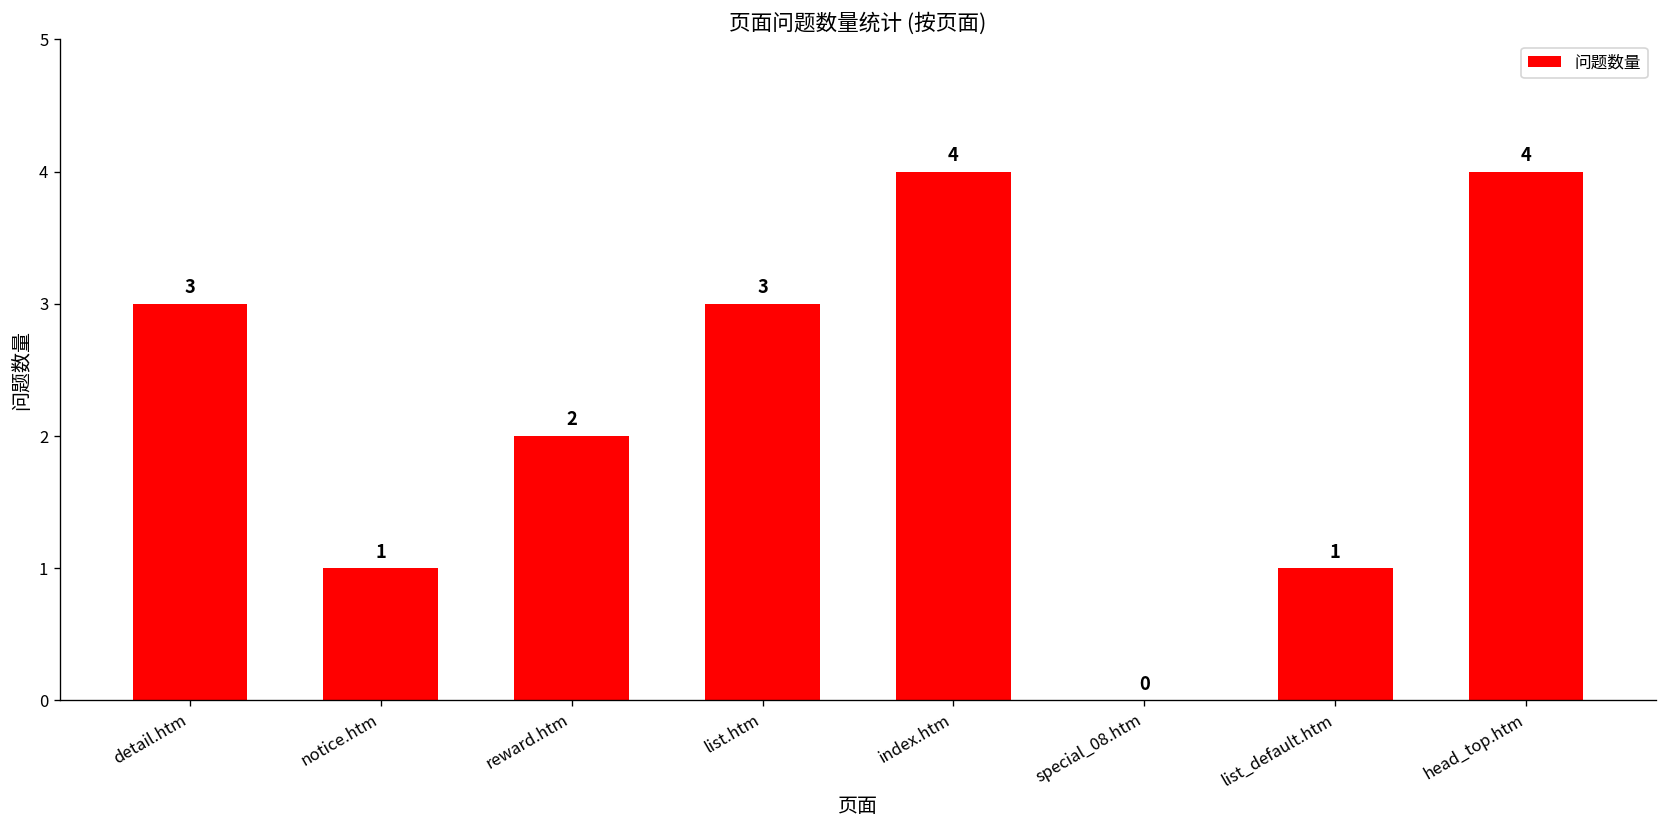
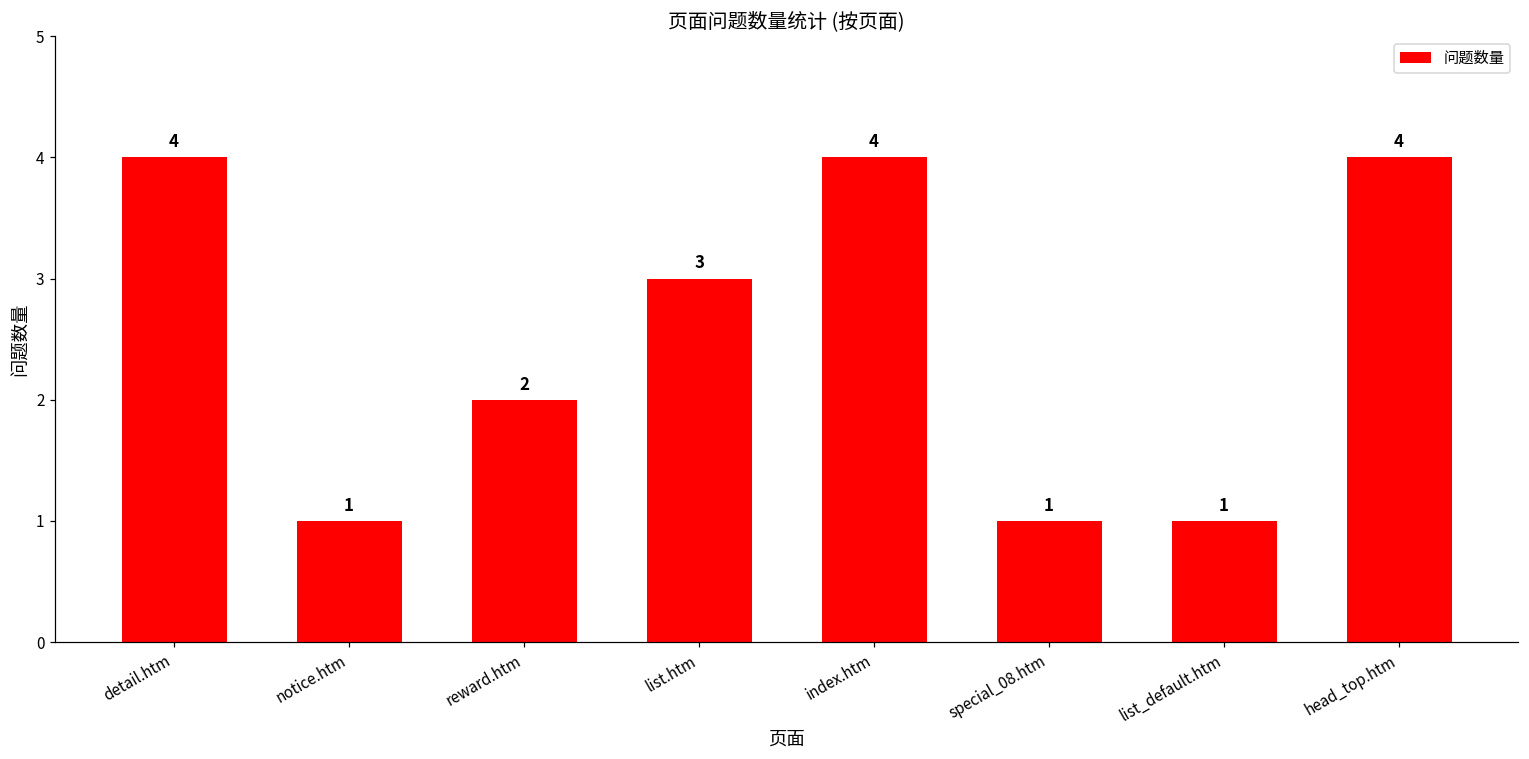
detail.htm: 3 -> 4
special_08.htm: 0 -> 1
